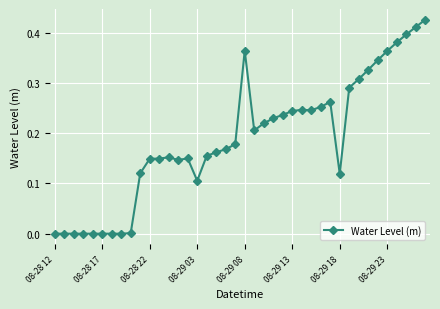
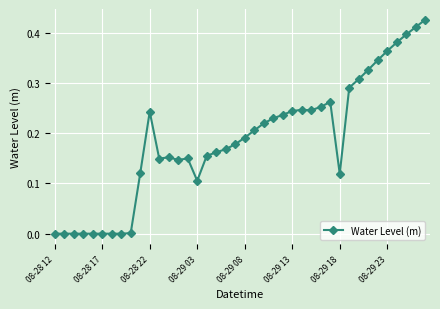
08-28 22: 0.15 -> 0.24
08-29 08: 0.36 -> 0.19
